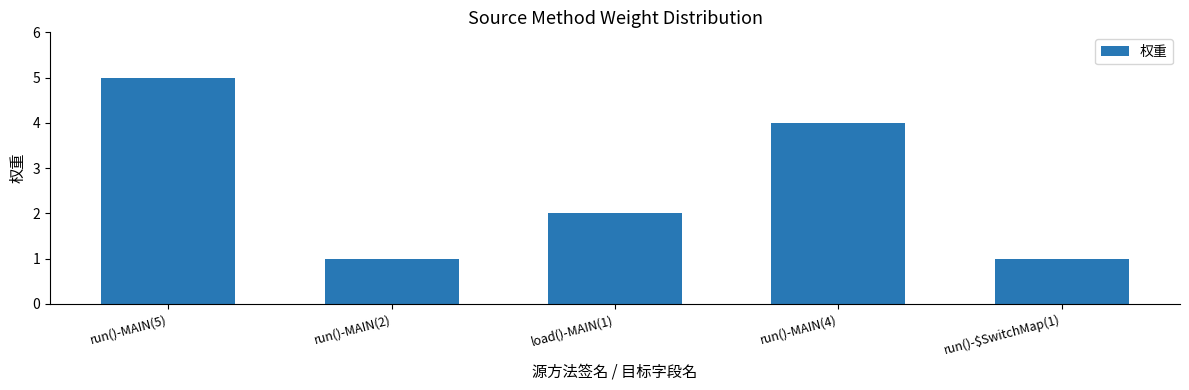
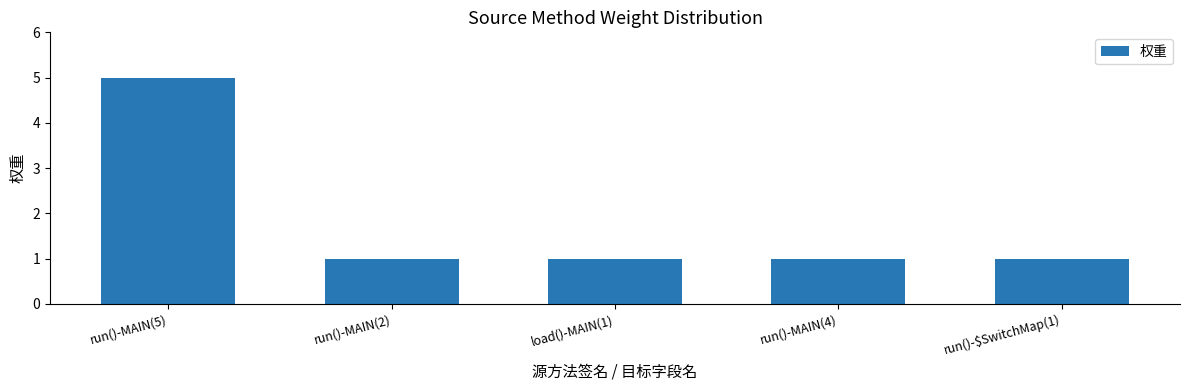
load()-MAIN(1): 2 -> 1
run()-MAIN(4): 4 -> 1
